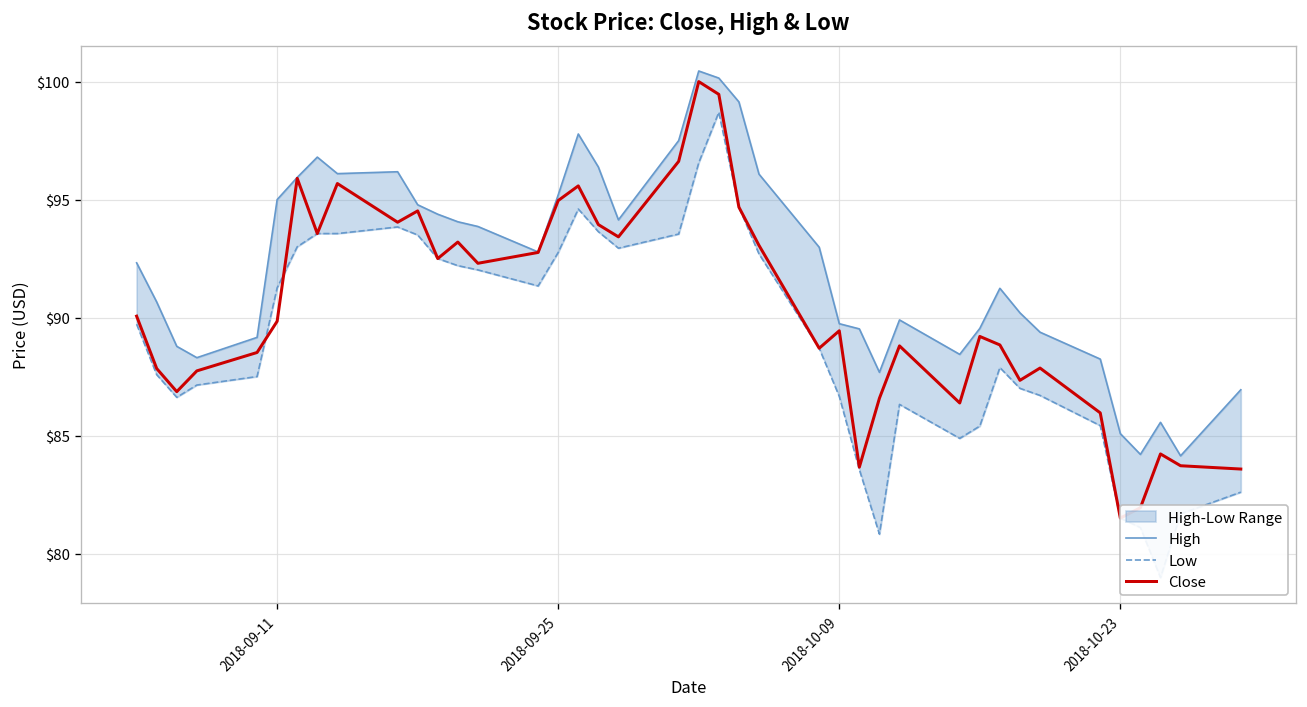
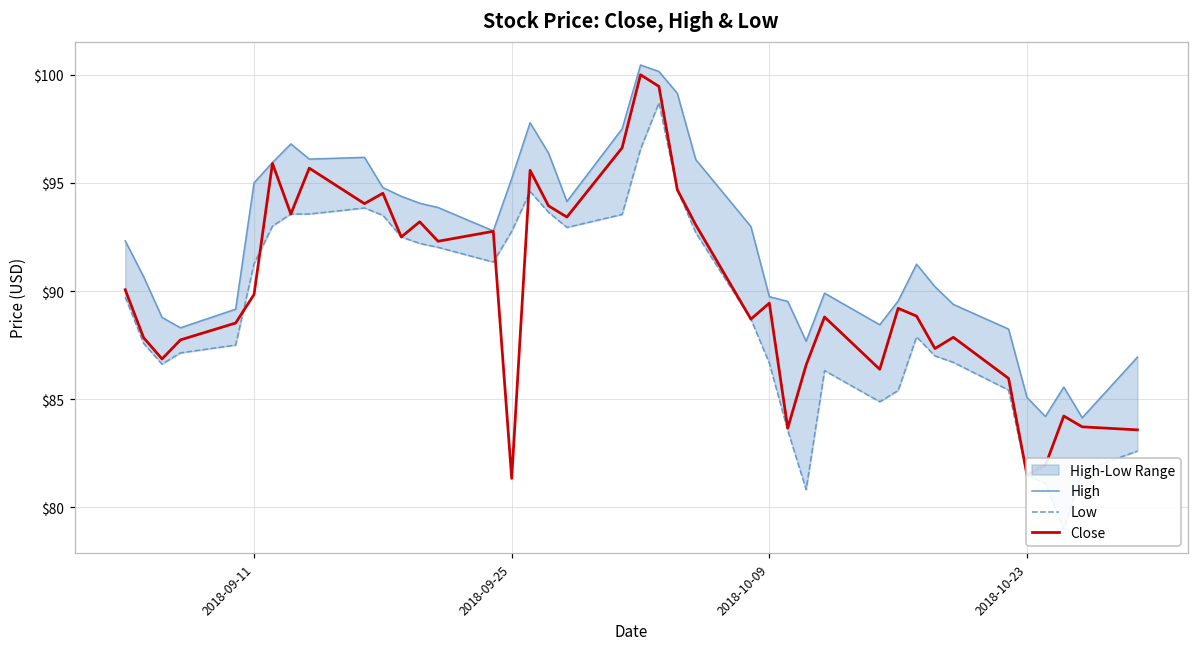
Close, 2018-09-25: $95.0 -> $81.3
